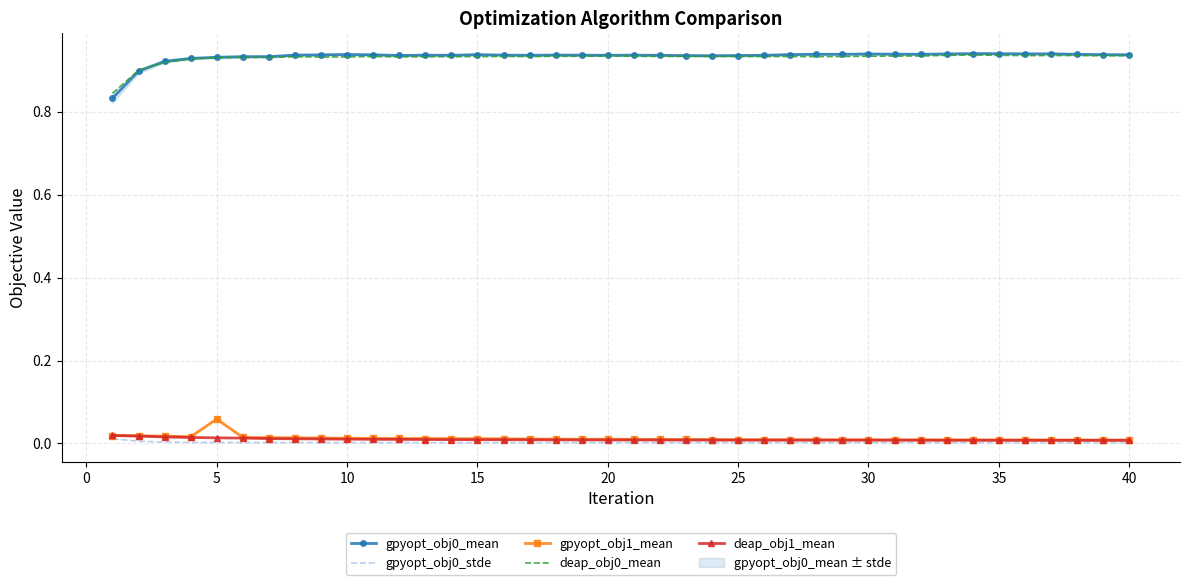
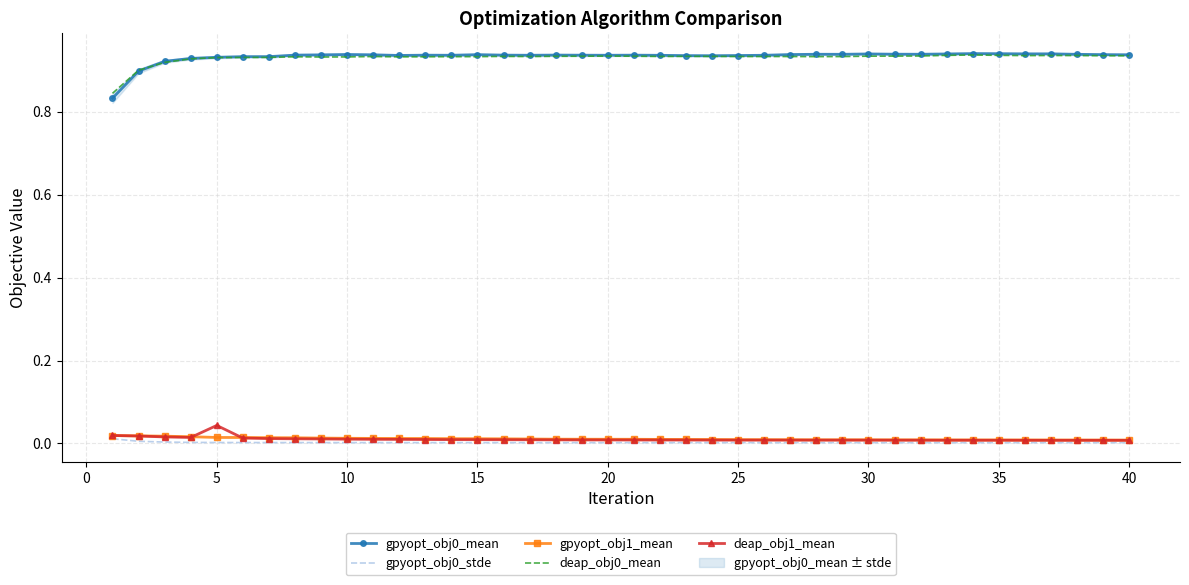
gpyopt_obj1_mean, 5: 0.06 -> 0.01
deap_obj1_mean, 5: 0.01 -> 0.04
